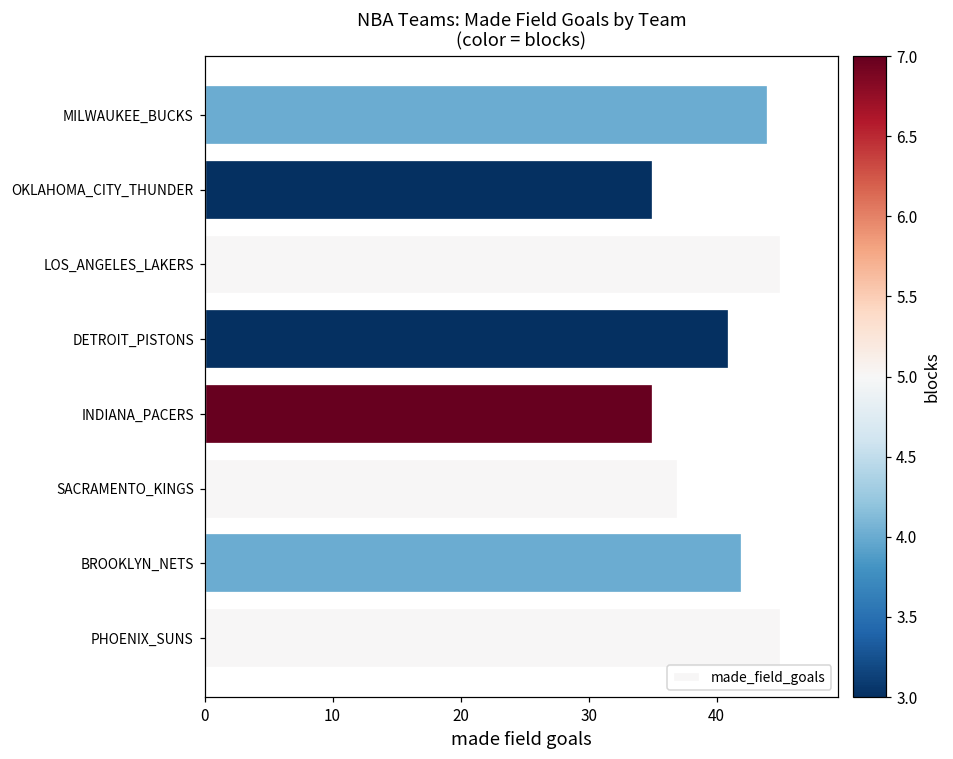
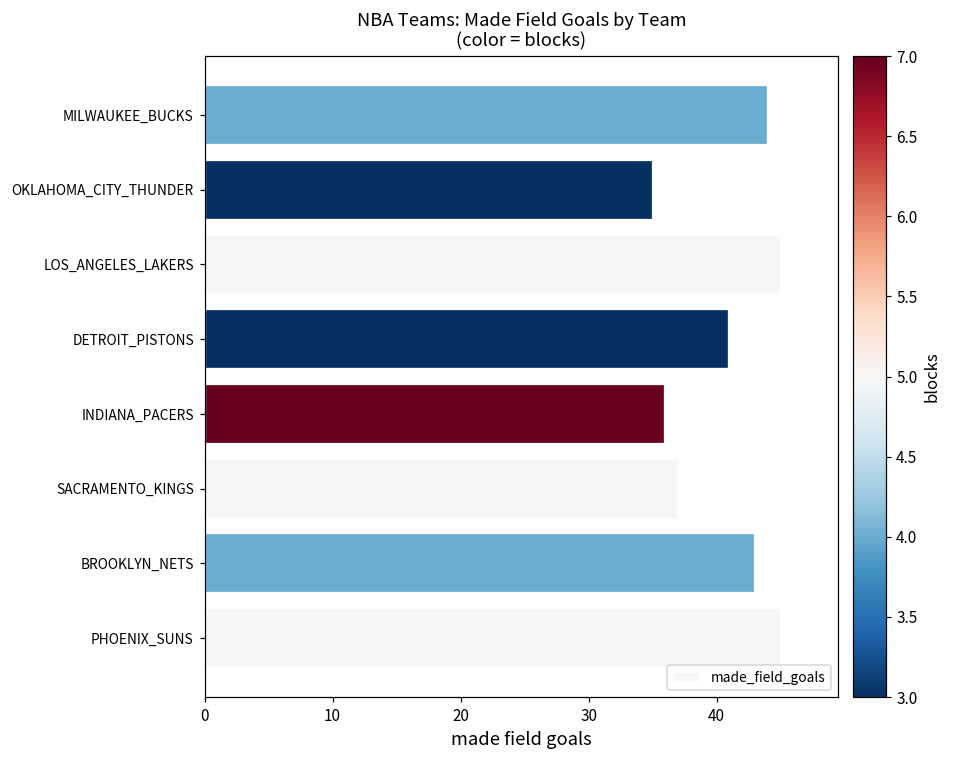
INDIANA_PACERS: 35 -> 36
BROOKLYN_NETS: 42 -> 43
